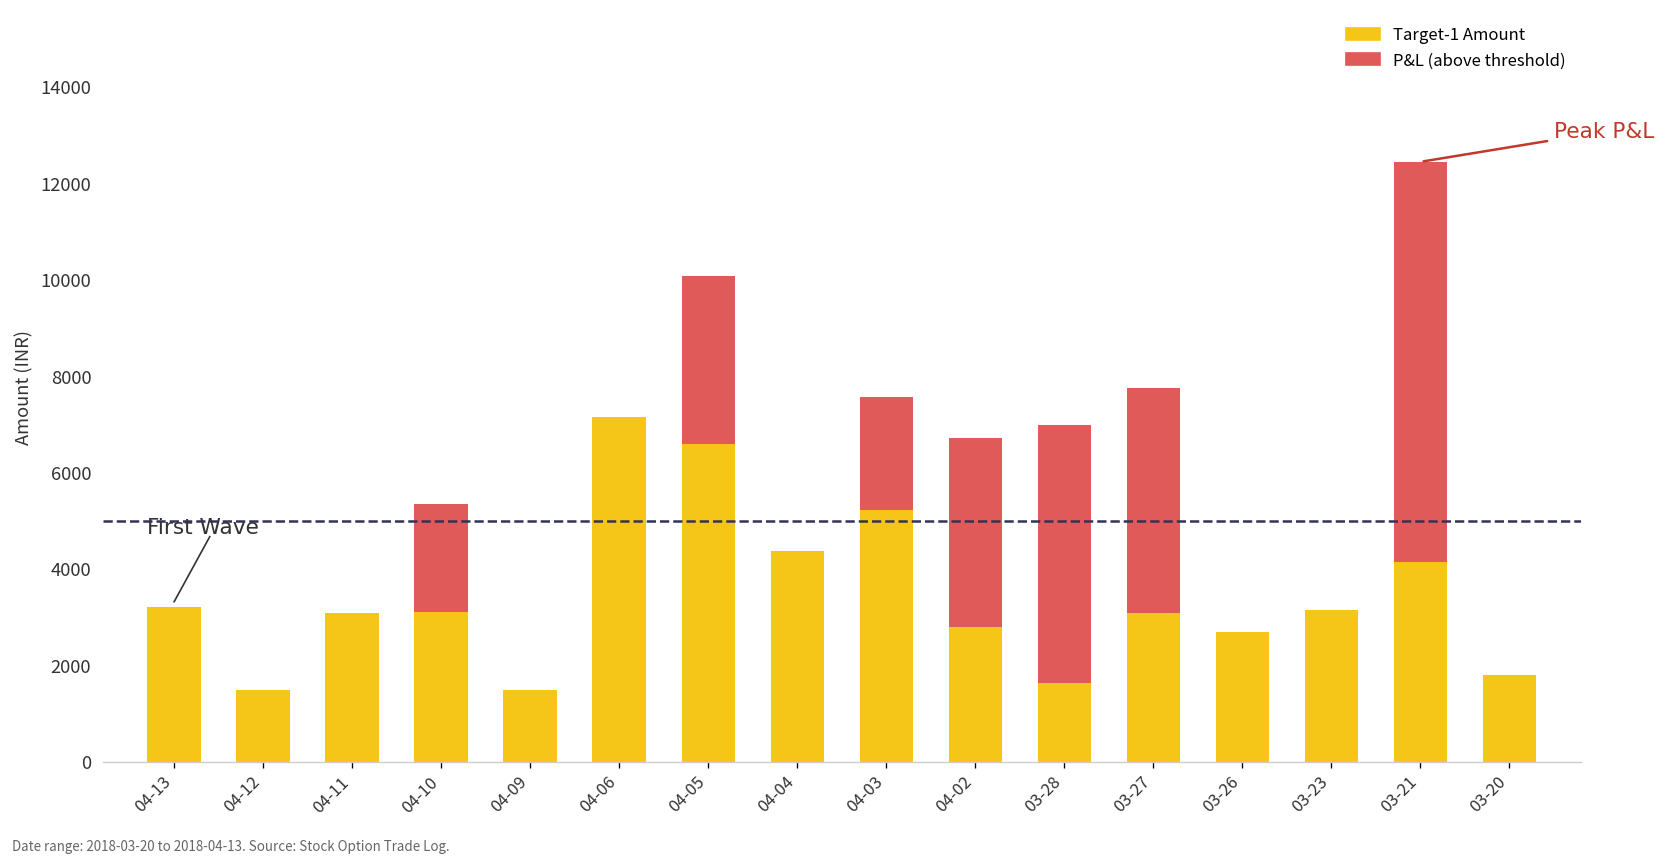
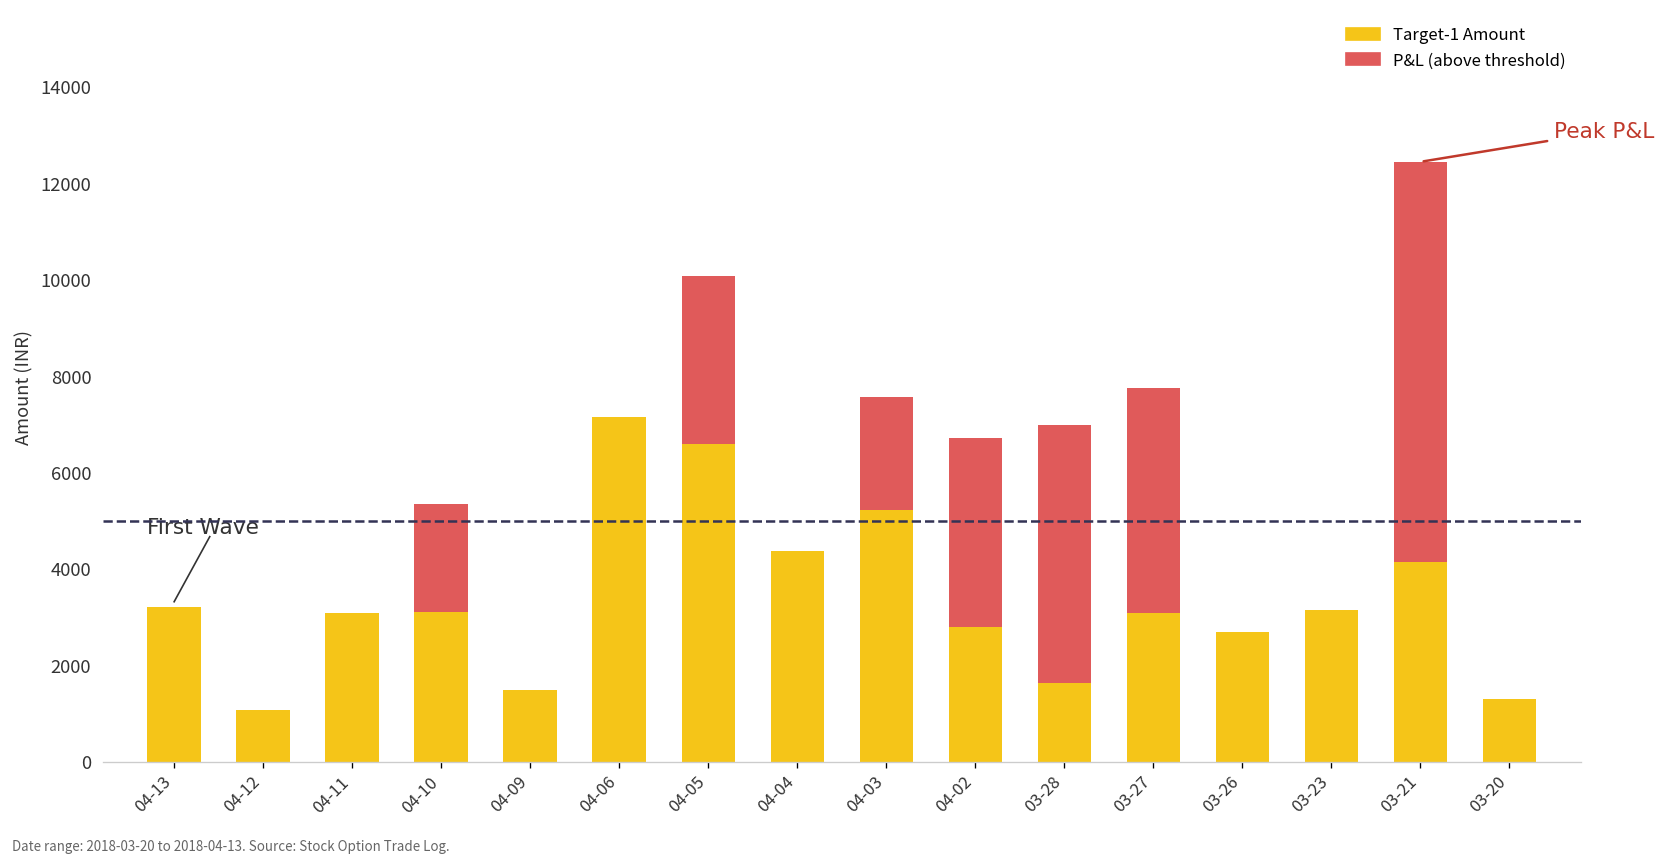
Target-1 Amount, 04-12: 1500 -> 1100
Target-1 Amount, 03-20: 1800 -> 1300
